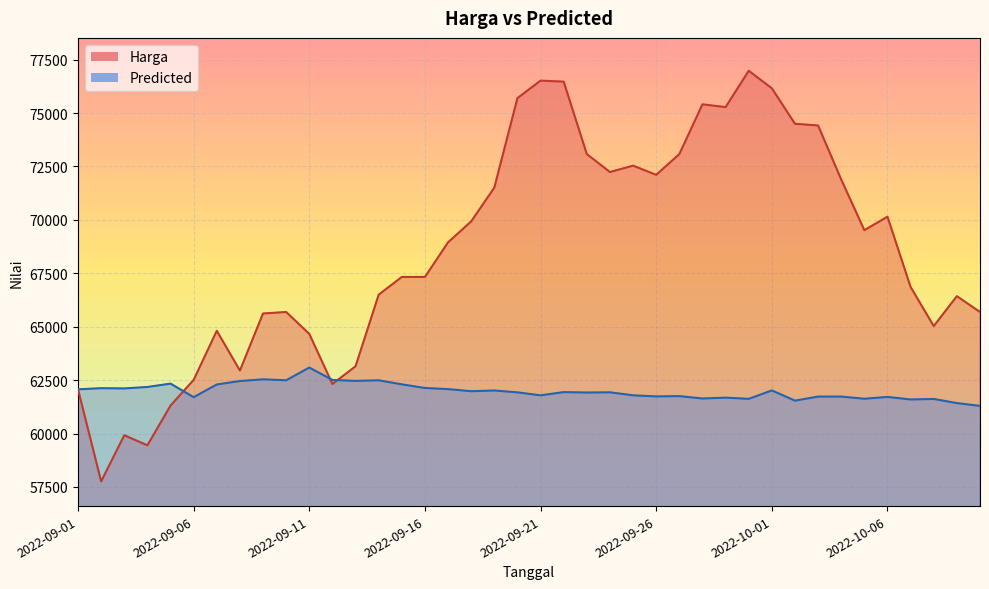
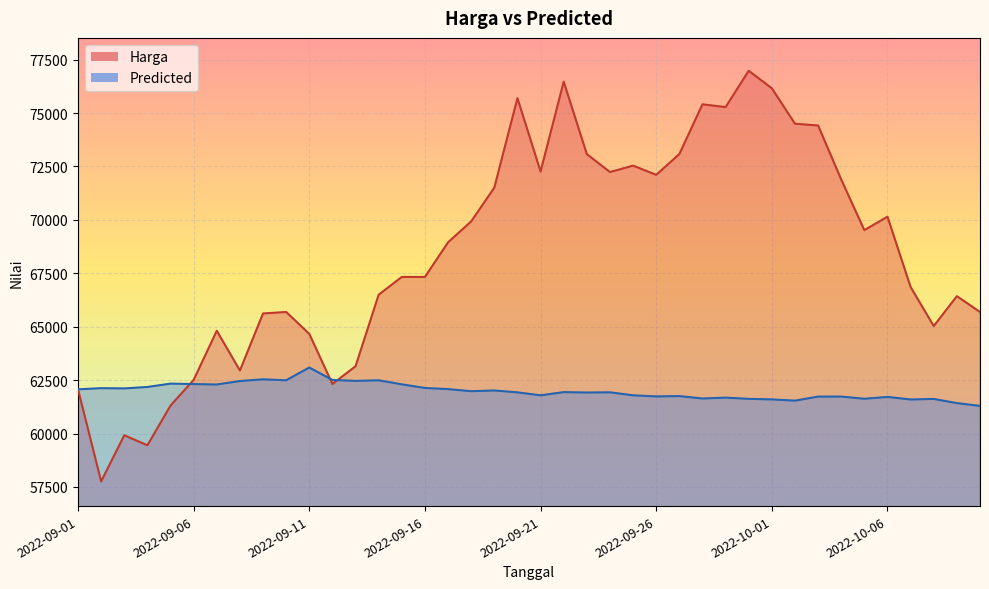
Predicted, 2022-09-06: 61700 -> 62300
Harga, 2022-09-21: 76500 -> 72300
Predicted, 2022-10-01: 62000 -> 61600
